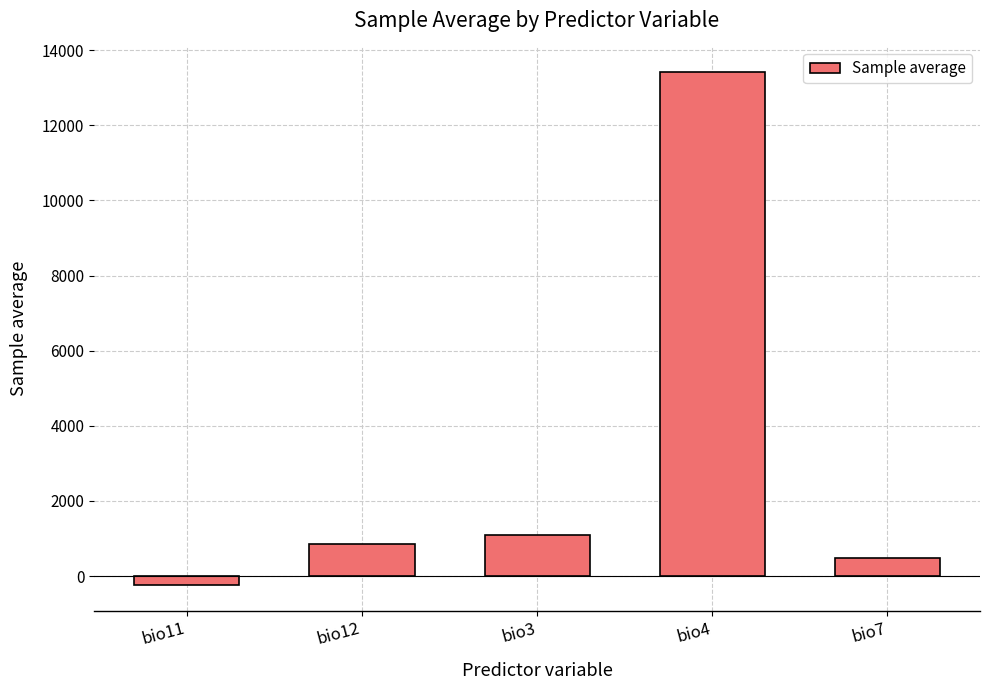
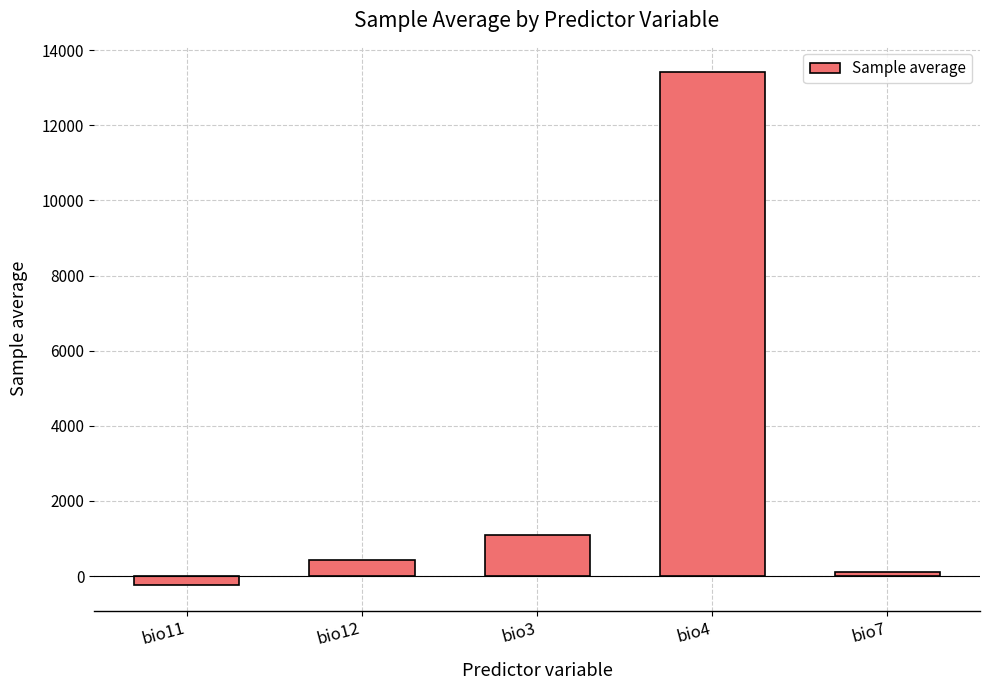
bio12: 800 -> 400
bio7: 500 -> 100
